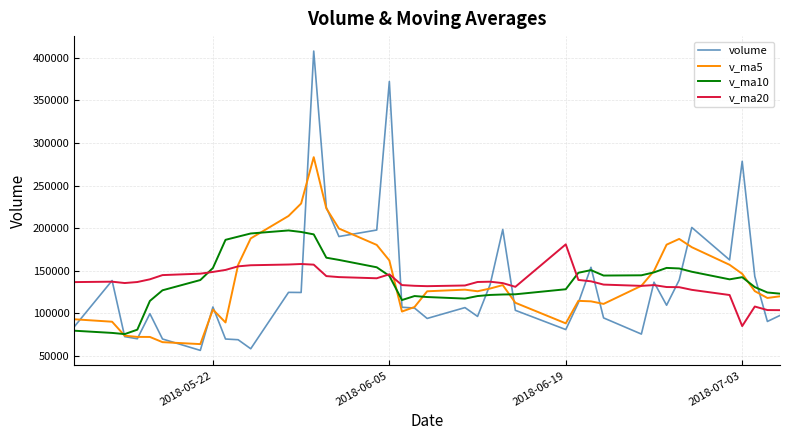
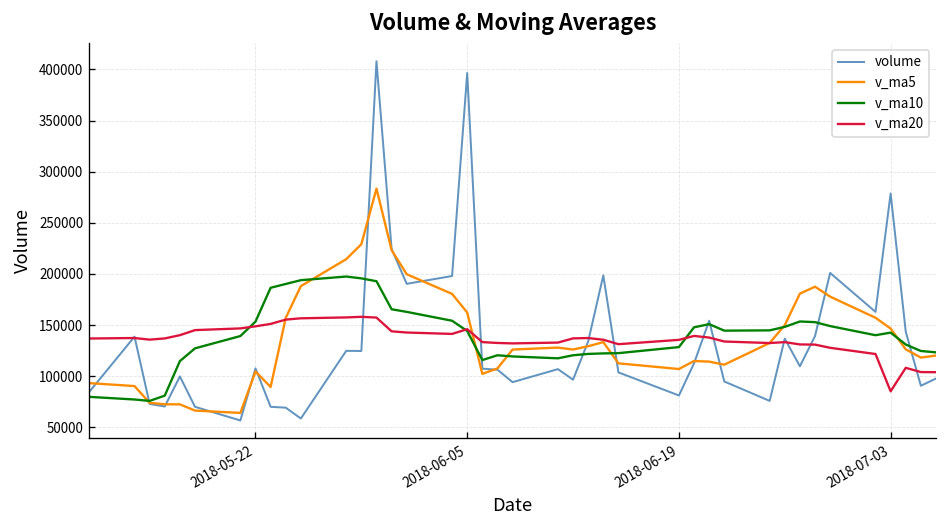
volume, 2018-06-05: 370000 -> 400000
v_ma5, 2018-06-19: 90000 -> 110000
v_ma20, 2018-06-19: 180000 -> 140000
